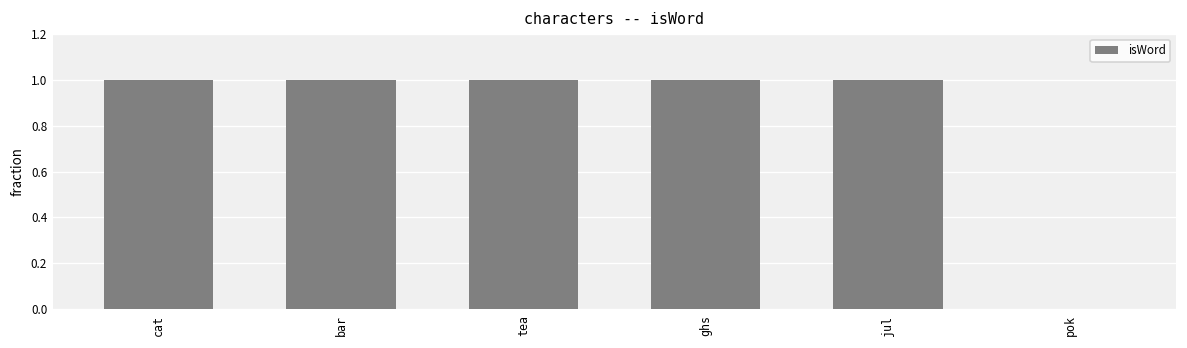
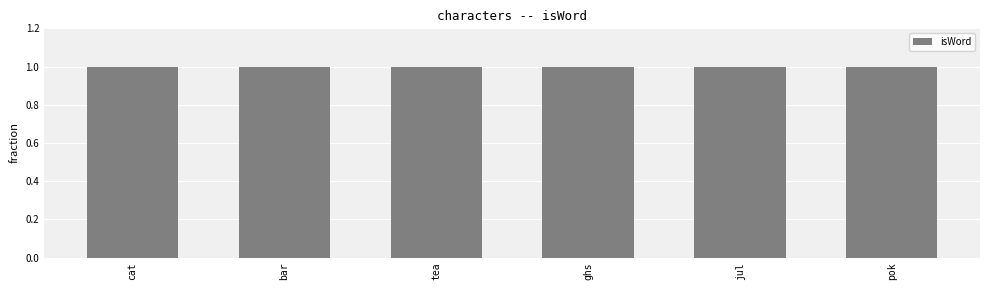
pok: 0 -> 1
